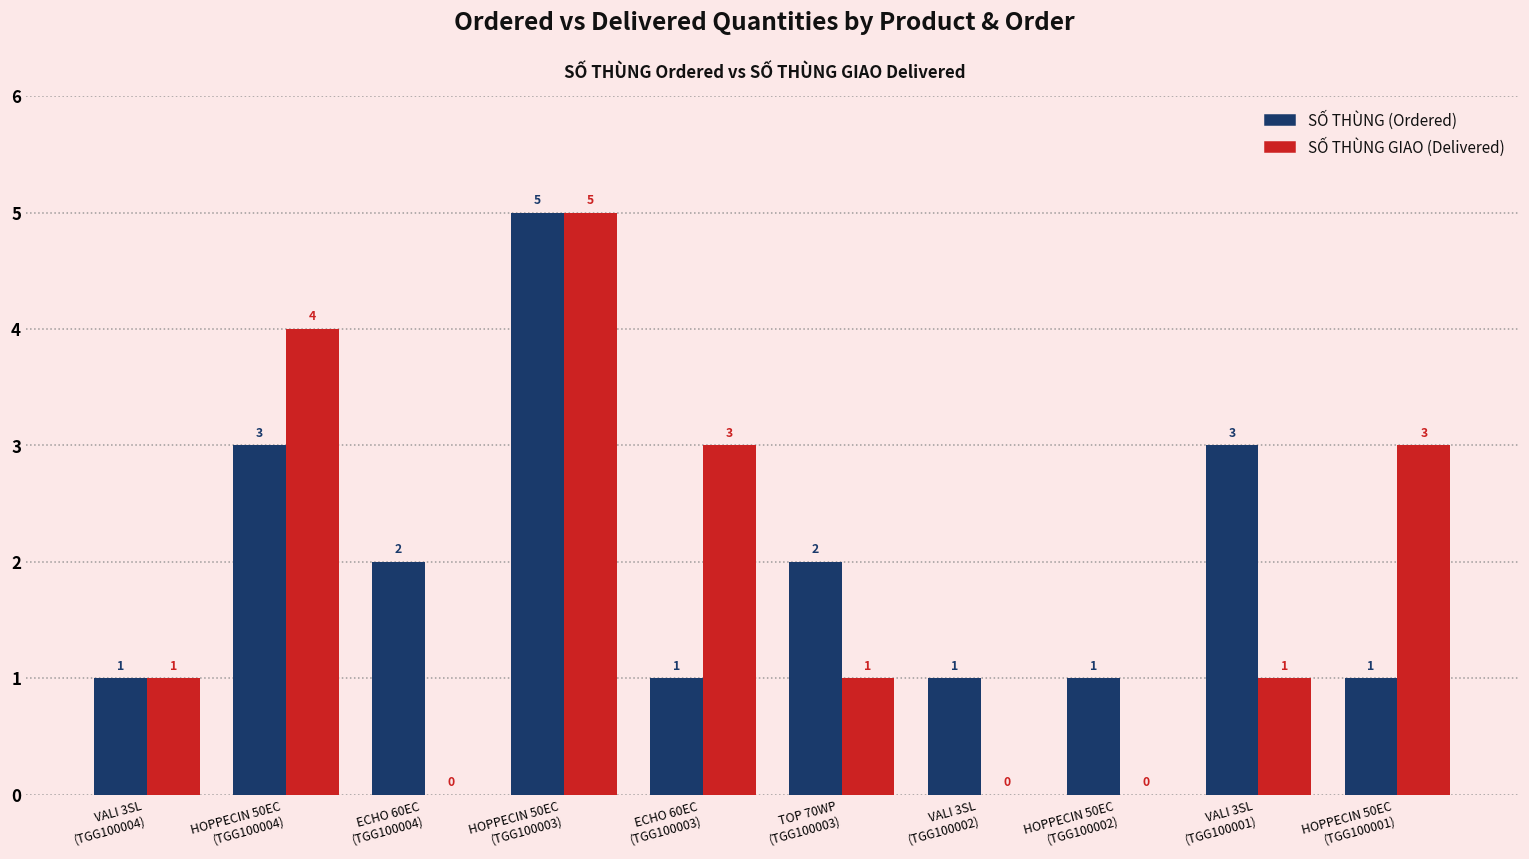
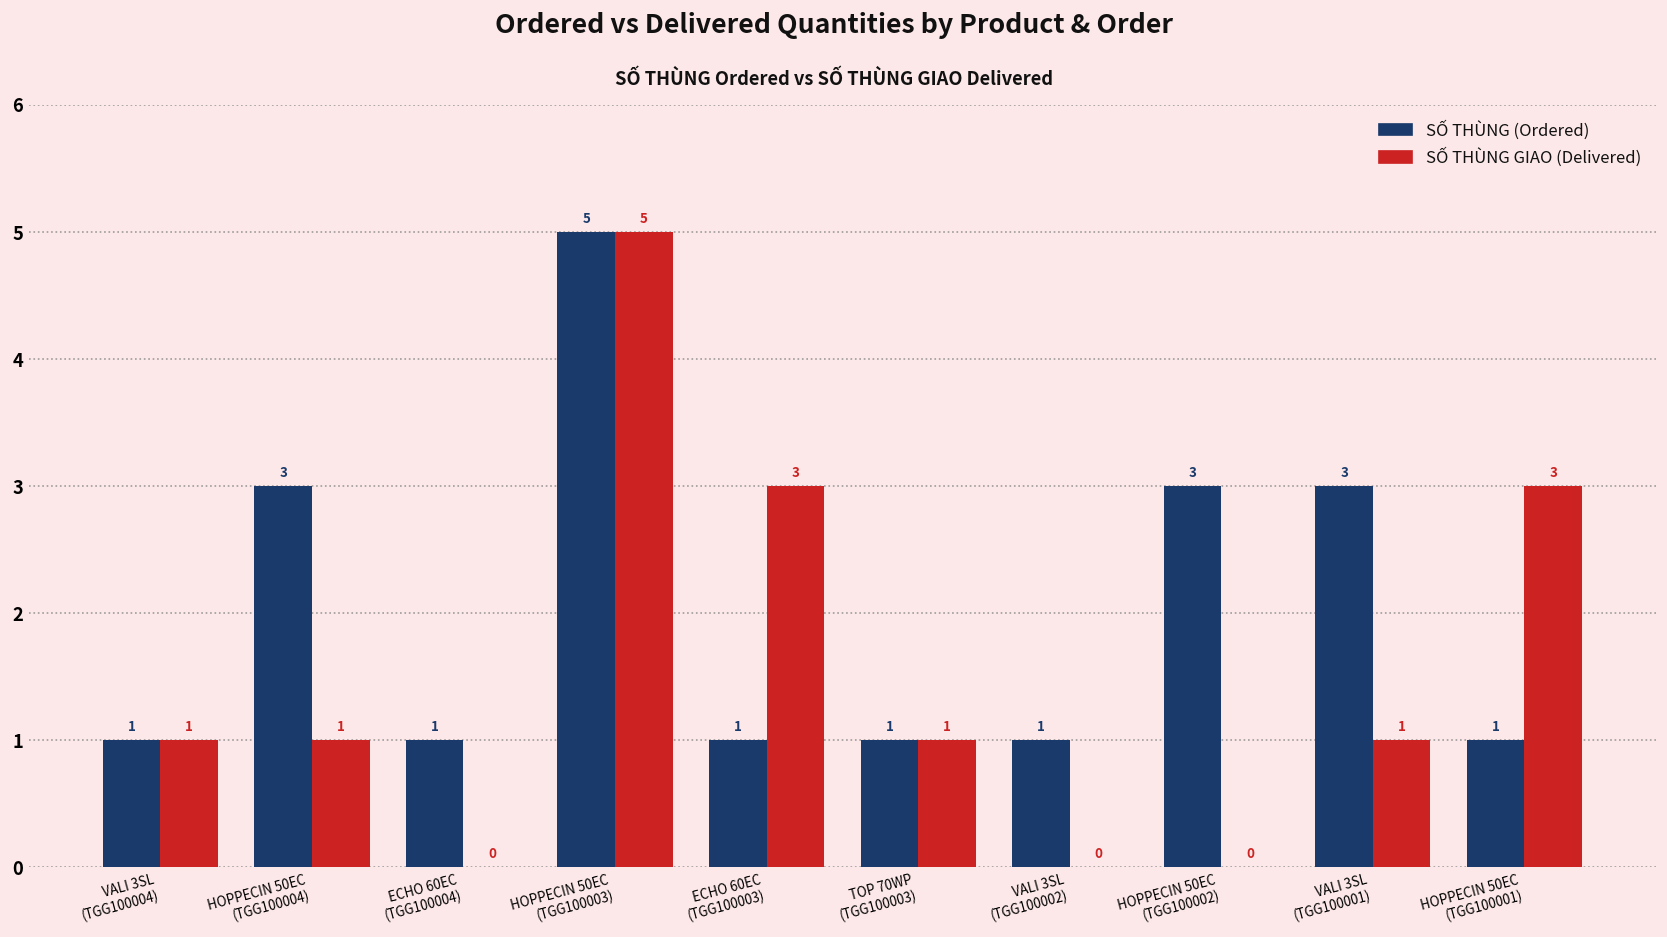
SỐ THÙNG GIAO (Delivered), HOPPECIN 50EC (TGG100004): 4 -> 1
SỐ THÙNG (Ordered), ECHO 60EC (TGG100004): 2 -> 1
SỐ THÙNG (Ordered), TOP 70WP (TGG100003): 2 -> 1
SỐ THÙNG (Ordered), HOPPECIN 50EC (TGG100002): 1 -> 3
